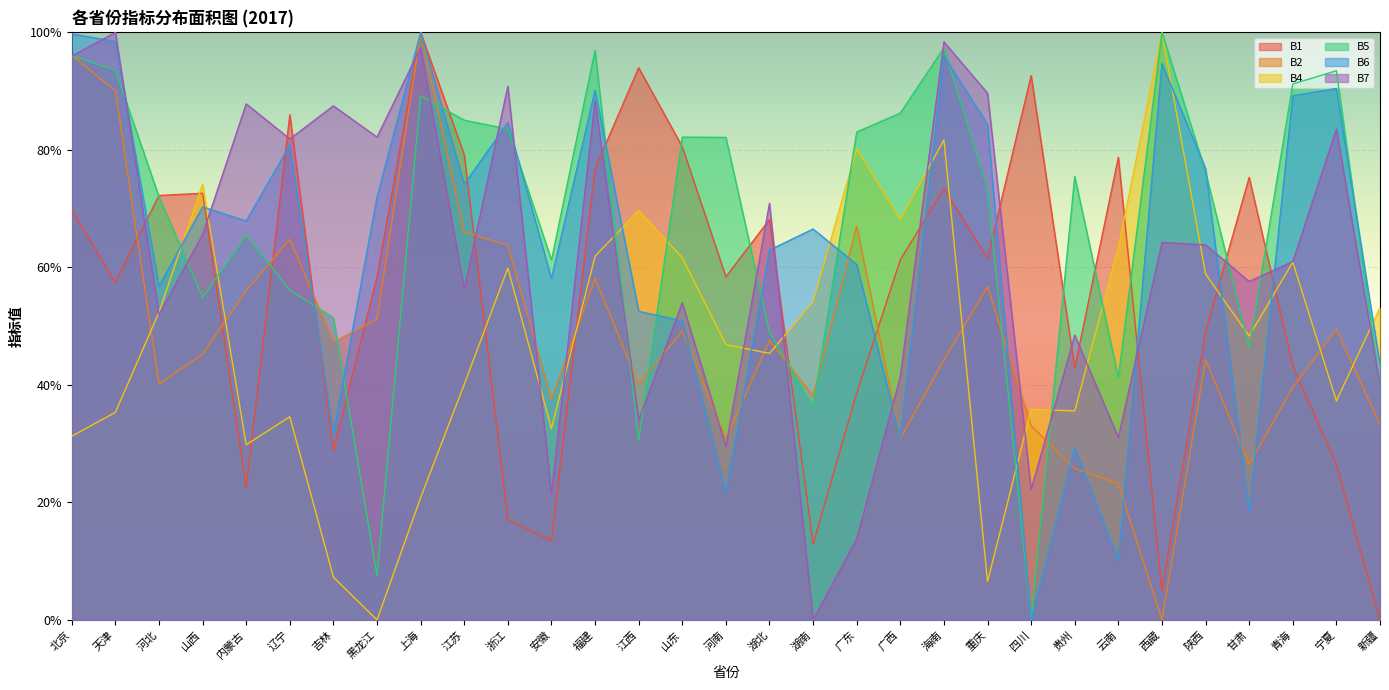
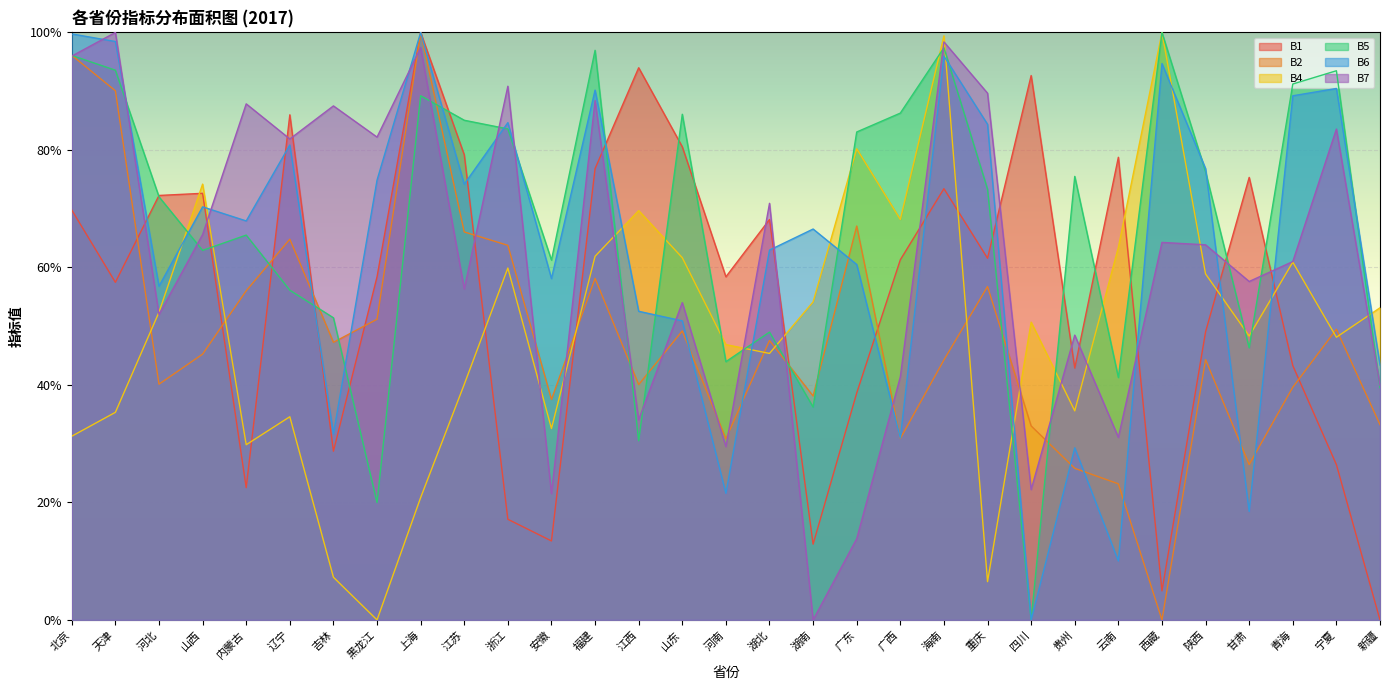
B5, 山西: 55% -> 63%
B5, 黑龙江: 8% -> 20%
B6, 黑龙江: 72% -> 75%
B5, 山东: 82% -> 86%
B5, 河南: 82% -> 44%
B4, 海南: 82% -> 99%
B4, 四川: 36% -> 51%
B4, 宁夏: 37% -> 48%
